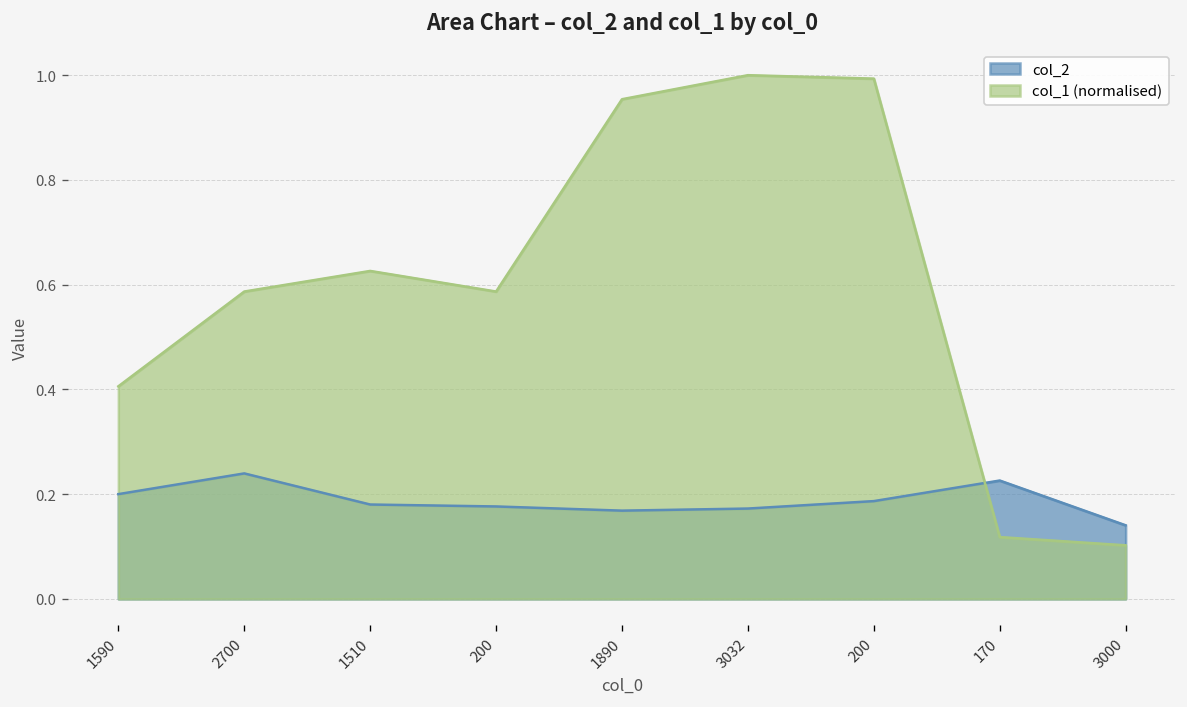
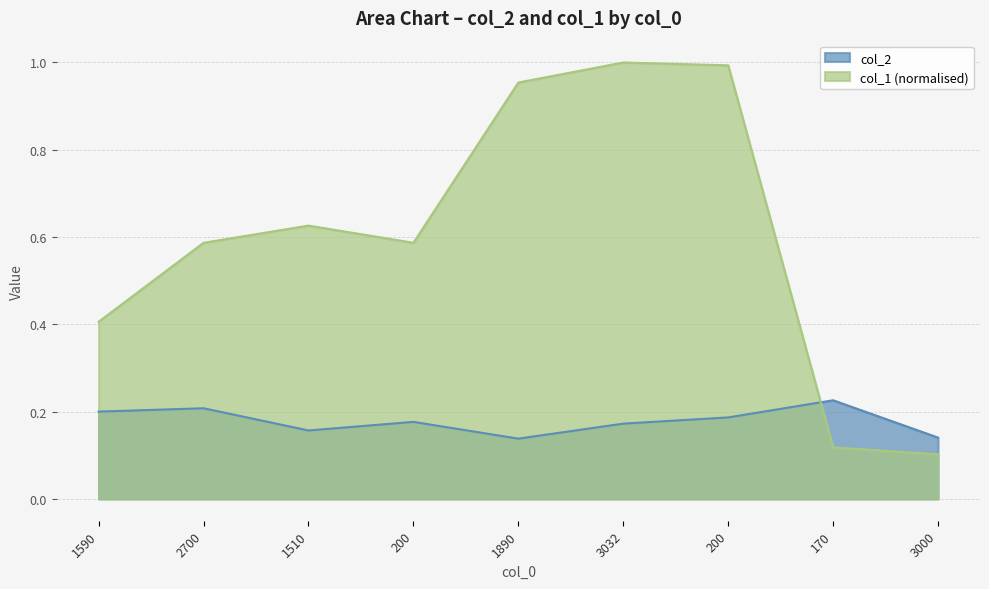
col_2, 2700: 0.24 -> 0.21
col_2, 1510: 0.18 -> 0.16
col_2, 1890: 0.17 -> 0.14
